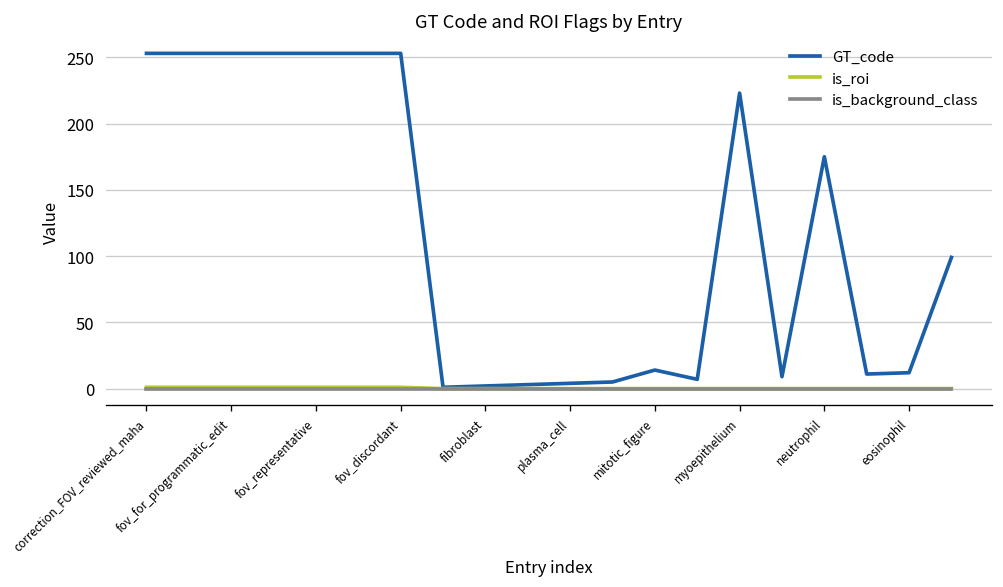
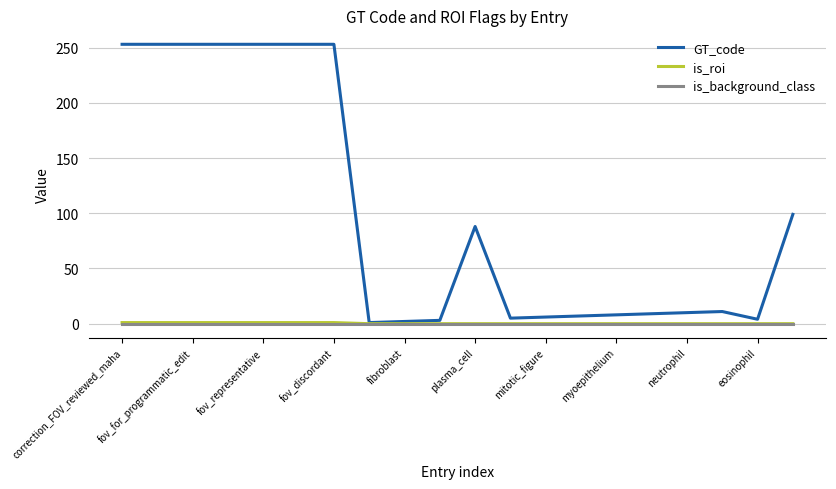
GT_code, plasma_cell: 4 -> 88
GT_code, mitotic_figure: 14 -> 6
GT_code, myoepithelium: 223 -> 8
GT_code, neutrophil: 175 -> 10
GT_code, eosinophil: 12 -> 4
